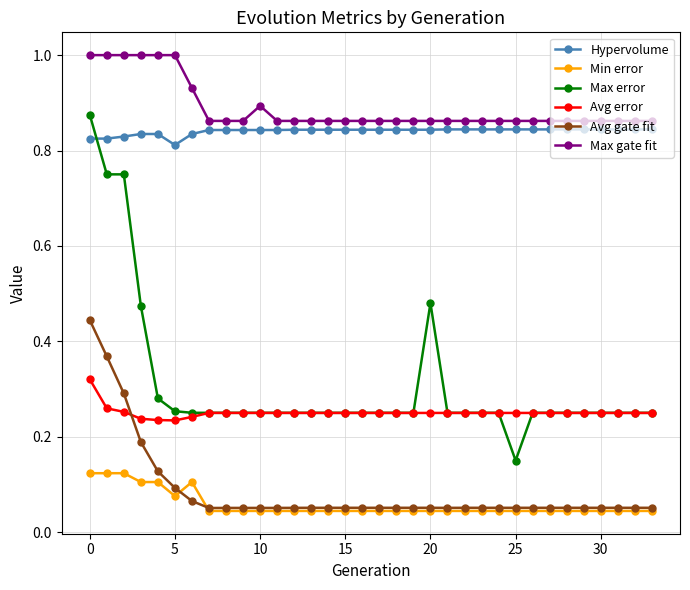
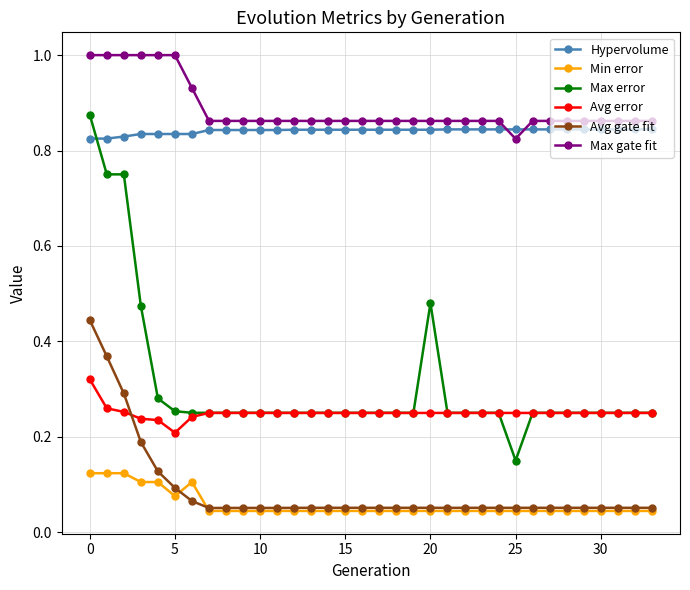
Hypervolume, 5: 0.81 -> 0.83
Avg error, 5: 0.23 -> 0.21
Max gate fit, 10: 0.89 -> 0.86
Max gate fit, 25: 0.86 -> 0.82
